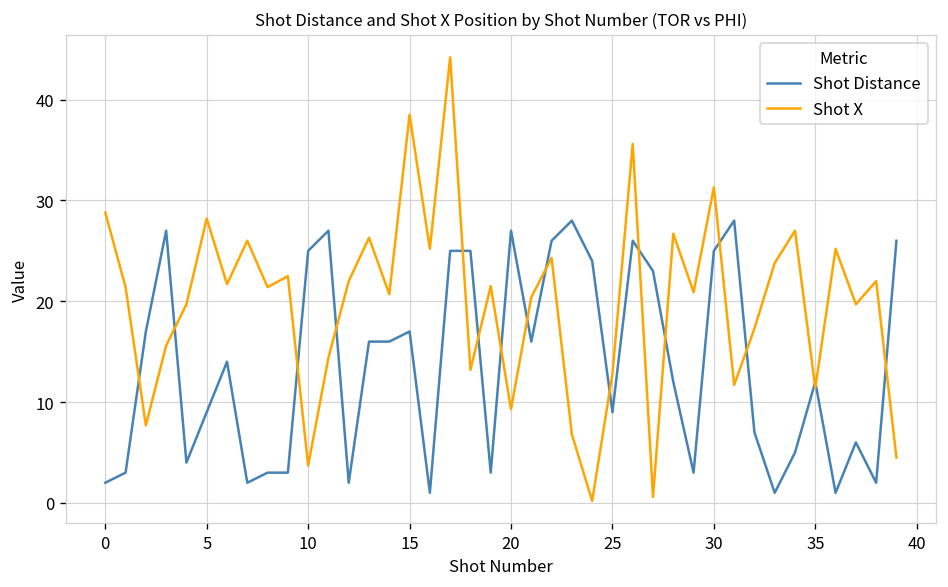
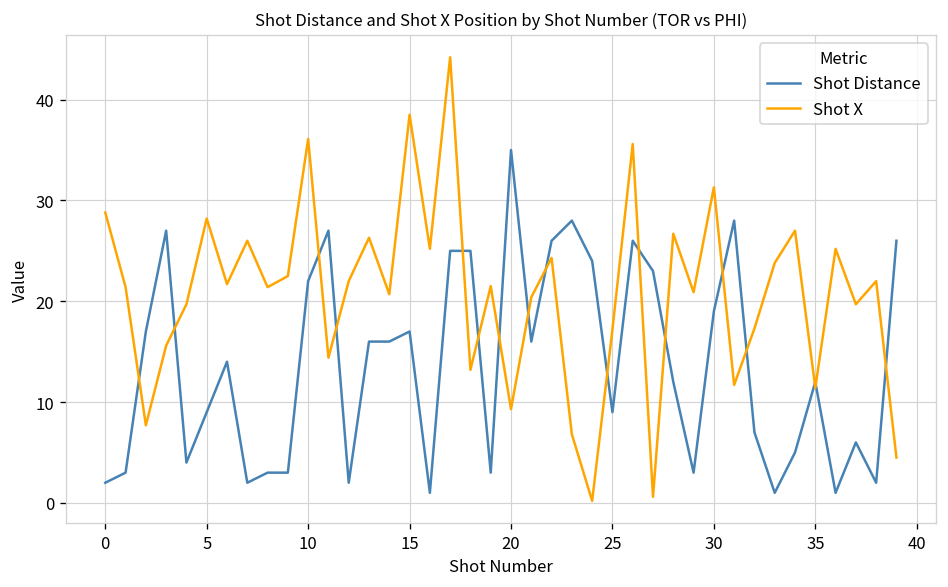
Shot Distance, 10: 25 -> 22
Shot X, 10: 4 -> 36
Shot Distance, 20: 27 -> 35
Shot X, 25: 13 -> 17
Shot Distance, 30: 25 -> 19
